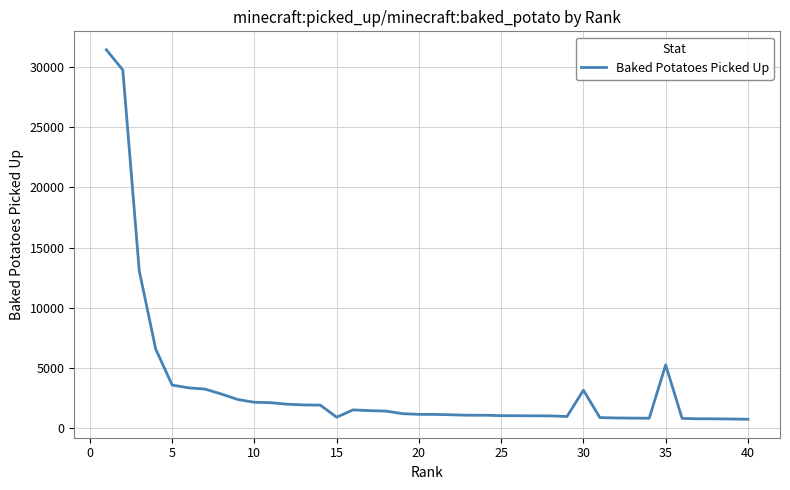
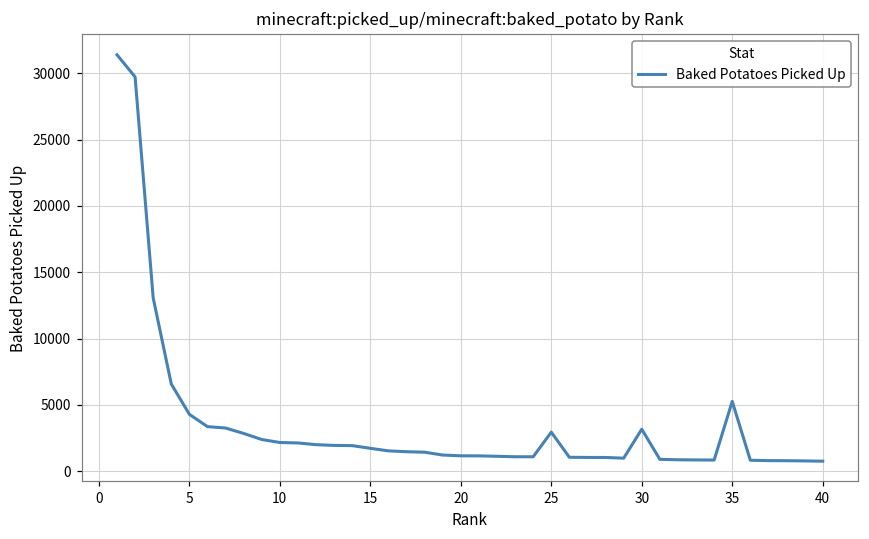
5: 3600 -> 4300
15: 900 -> 1700
25: 1100 -> 2900
